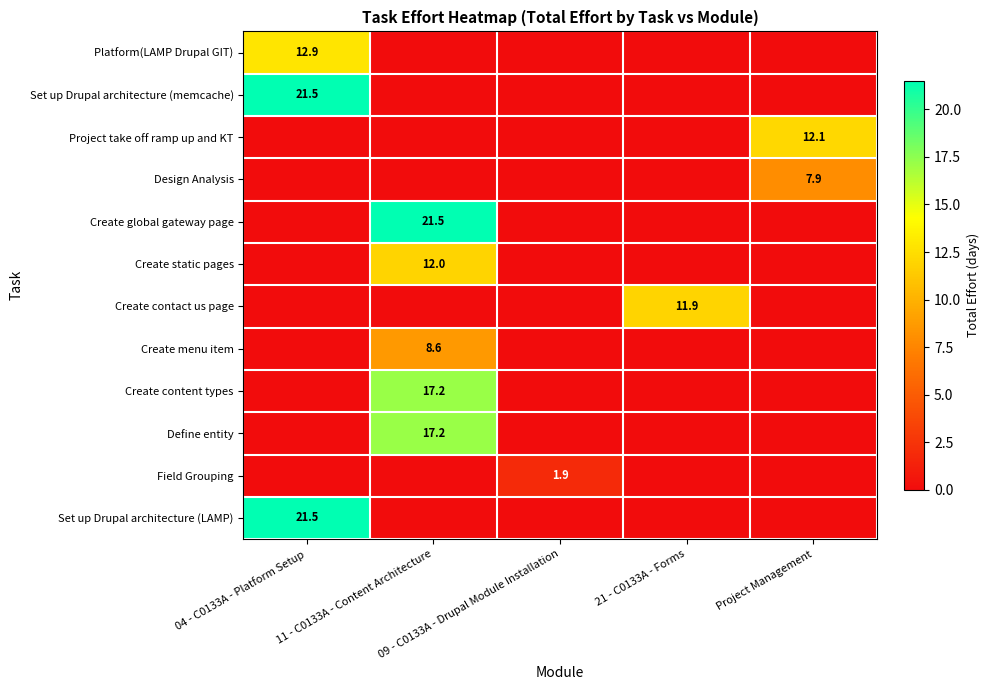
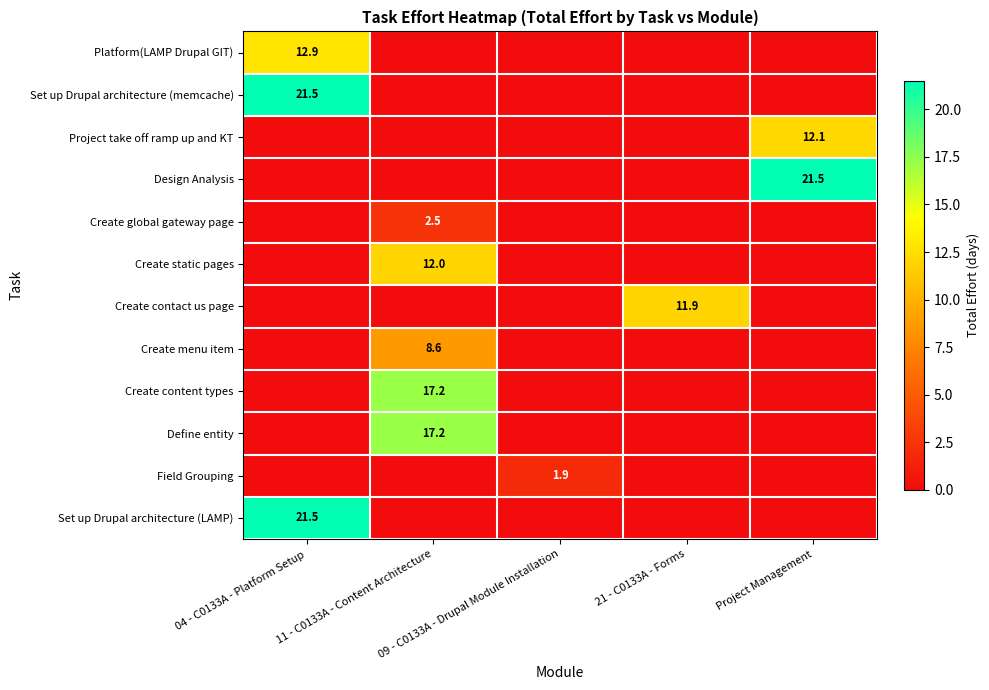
Design Analysis, Project Management: 7.9 -> 21.5
Create global gateway page, 11 - C0133A - Content Architecture: 21.5 -> 2.5
